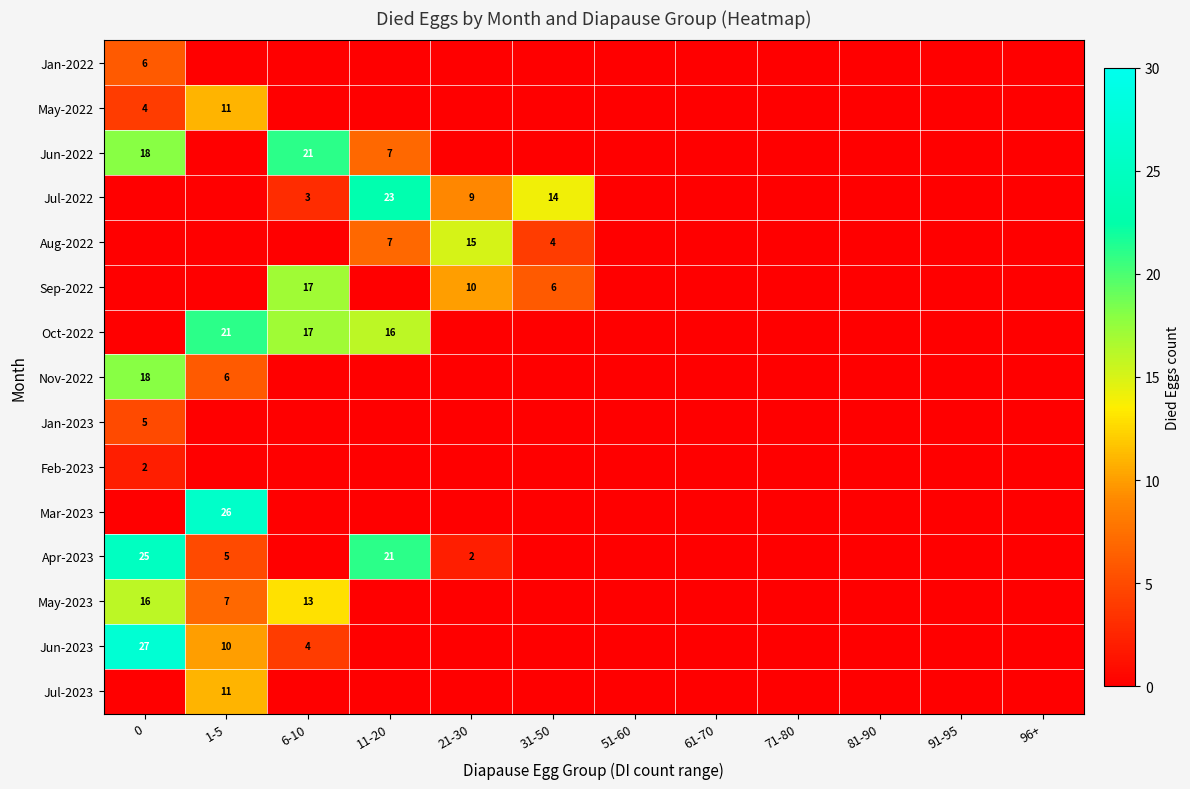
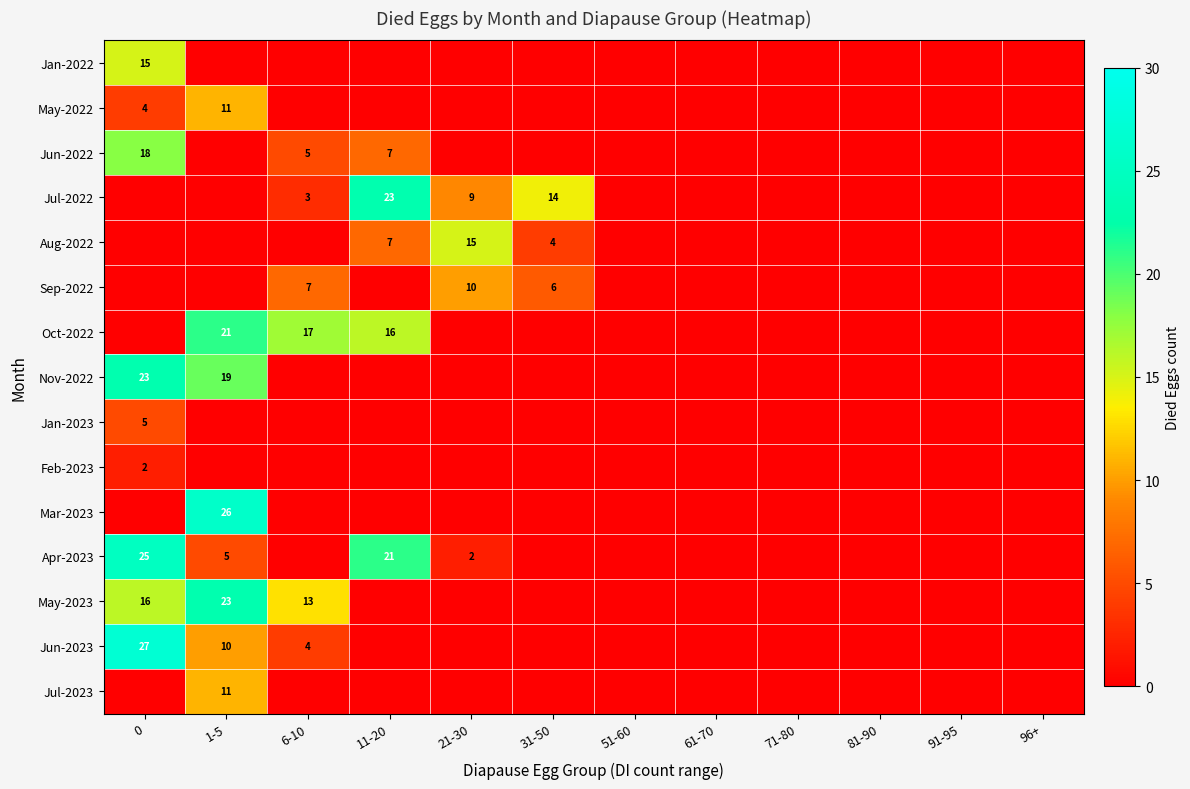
Jan-2022, 0: 6 -> 15
Jun-2022, 6-10: 21 -> 5
Sep-2022, 6-10: 17 -> 7
Nov-2022, 0: 18 -> 23
Nov-2022, 1-5: 6 -> 19
May-2023, 1-5: 7 -> 23
